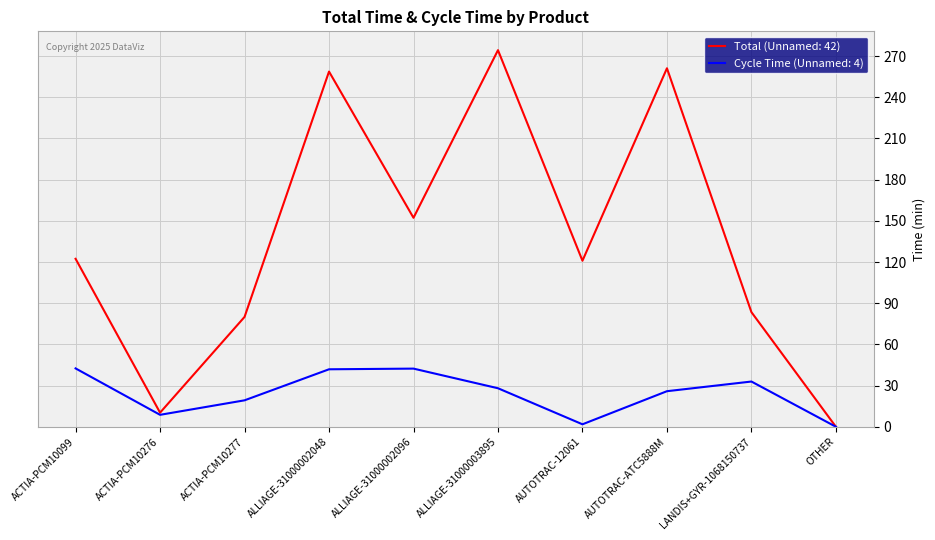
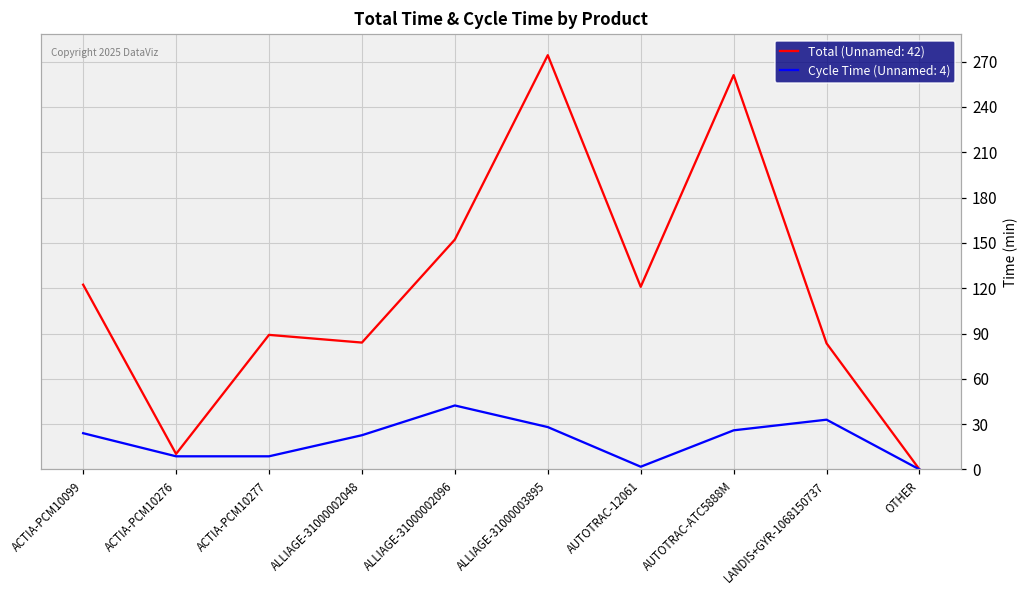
Cycle Time (Unnamed: 4), ACTIA-PCM10099: 43 -> 24
Total (Unnamed: 42), ACTIA-PCM10277: 80 -> 89
Cycle Time (Unnamed: 4), ACTIA-PCM10277: 19 -> 9
Total (Unnamed: 42), ALLIAGE-31000002048: 259 -> 84
Cycle Time (Unnamed: 4), ALLIAGE-31000002048: 42 -> 23
